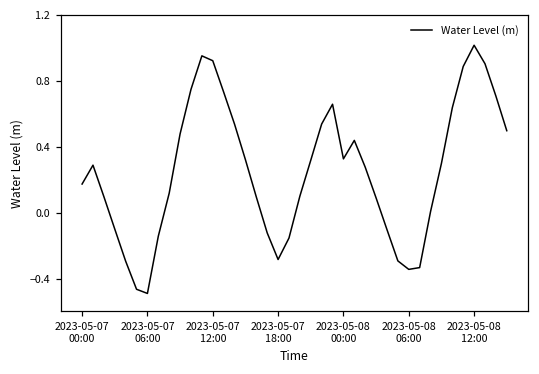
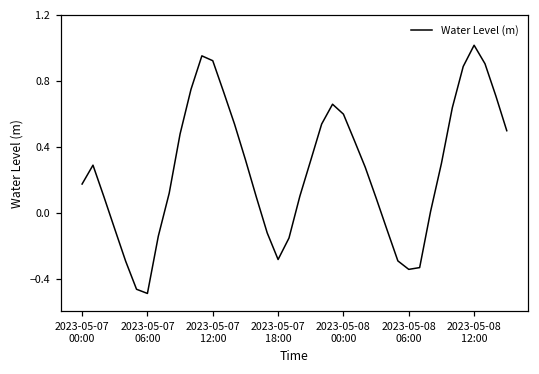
2023-05-08 00:00: 0.33 -> 0.60
